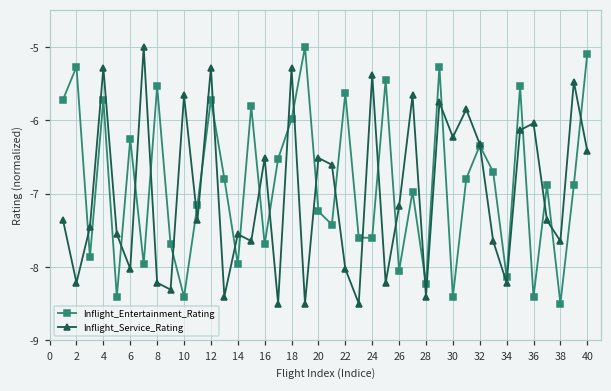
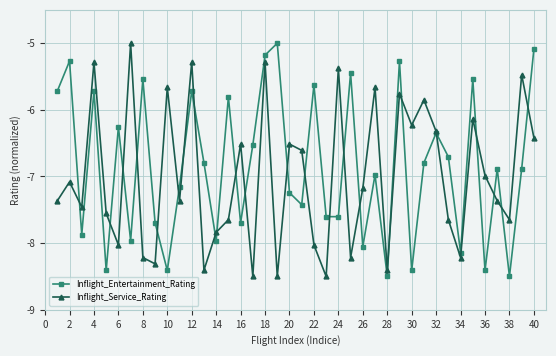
Inflight_Service_Rating, 2: -8.2 -> -7.1
Inflight_Service_Rating, 14: -7.6 -> -7.8
Inflight_Entertainment_Rating, 18: -6.0 -> -5.2
Inflight_Entertainment_Rating, 28: -8.2 -> -8.5
Inflight_Service_Rating, 36: -6.0 -> -7.0
